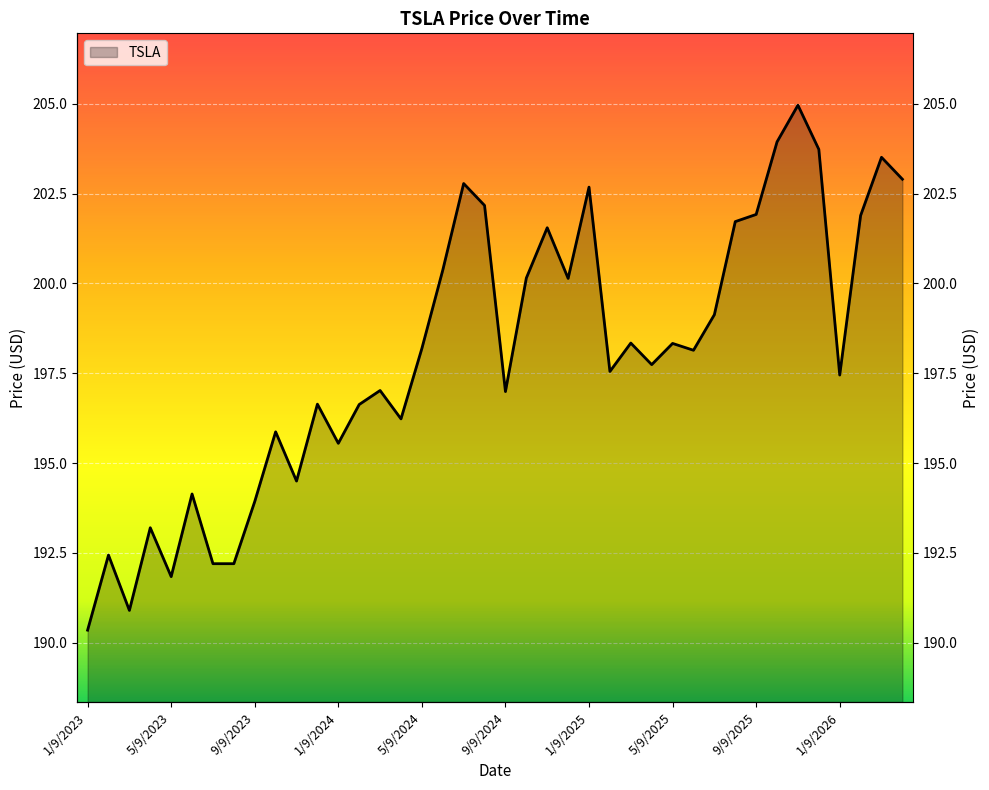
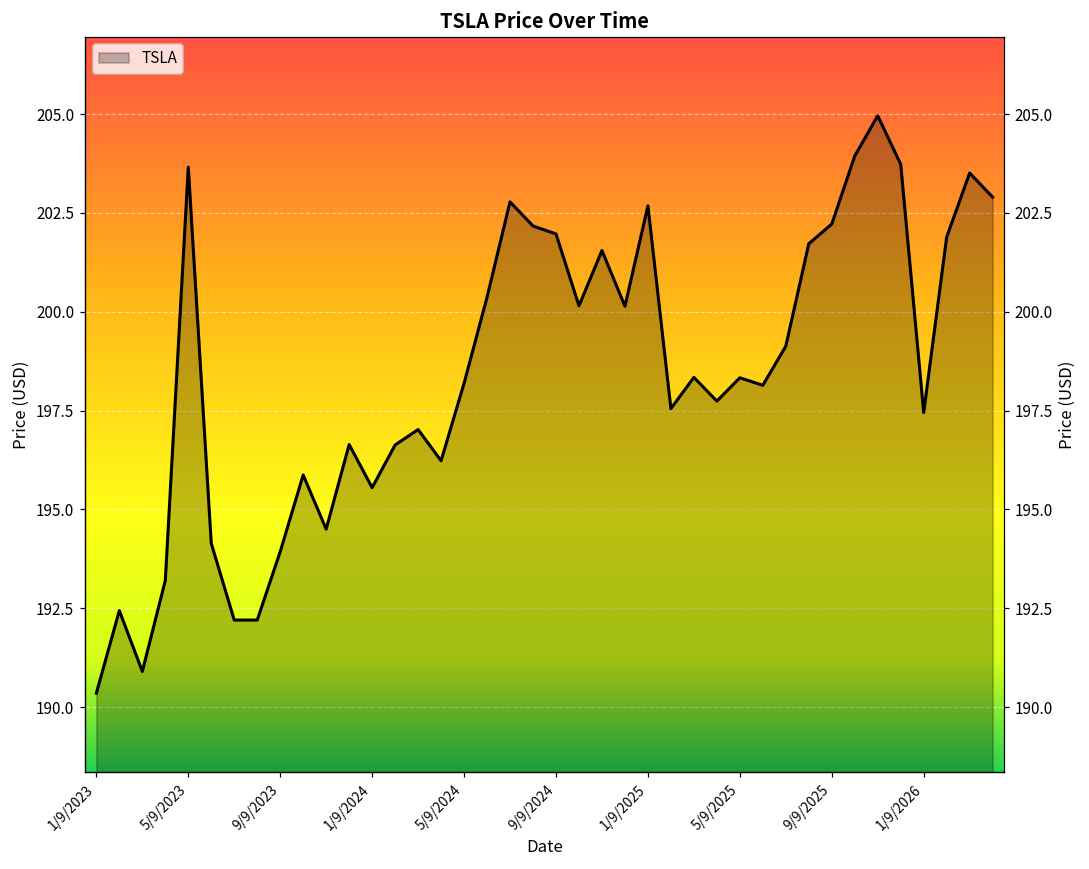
5/9/2023: 191.8 -> 203.7
9/9/2024: 197.0 -> 202.0
9/9/2025: 201.9 -> 202.2
